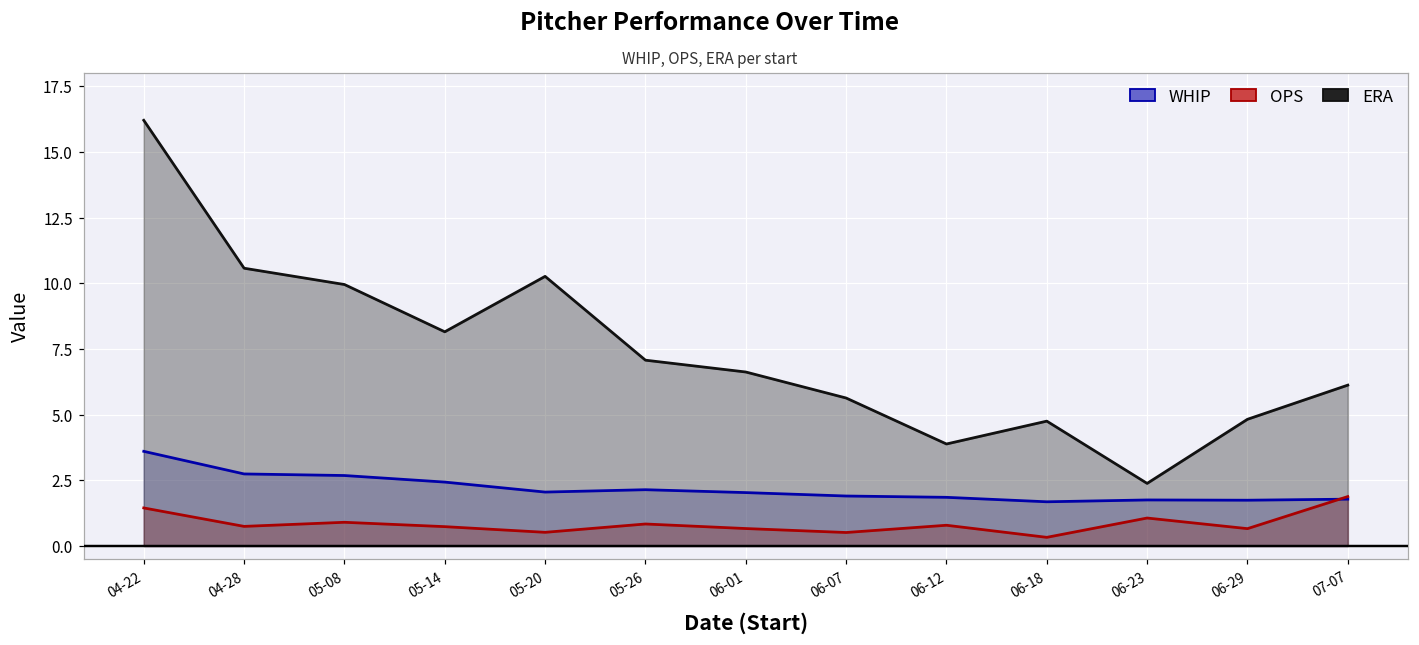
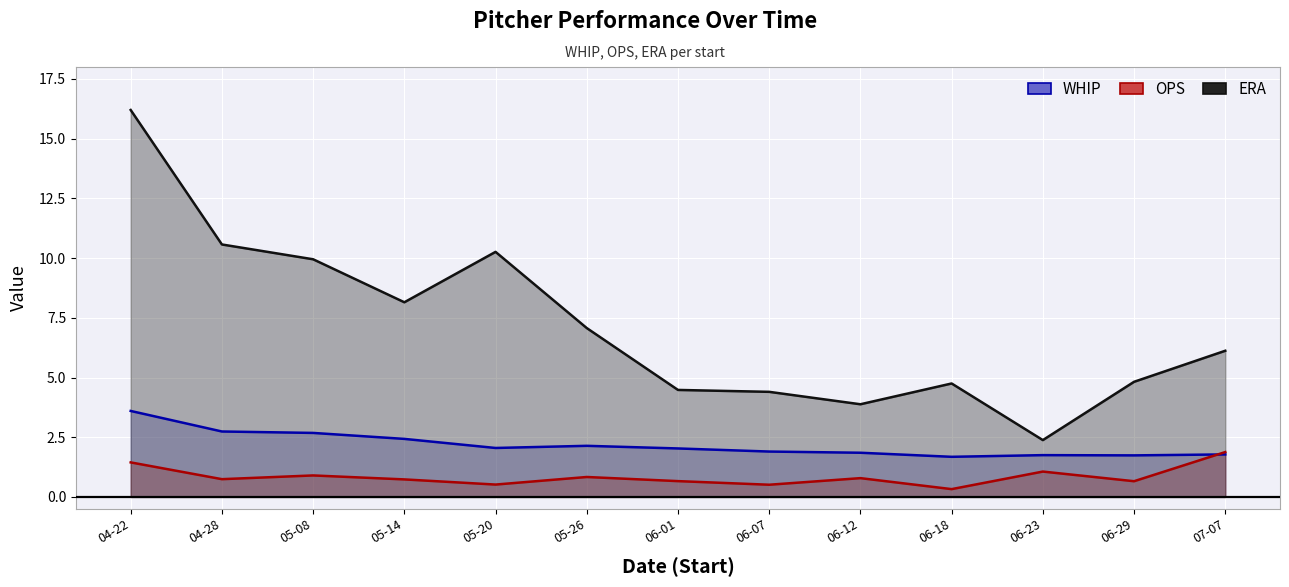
ERA, 06-01: 6.6 -> 4.5
ERA, 06-07: 5.6 -> 4.4
